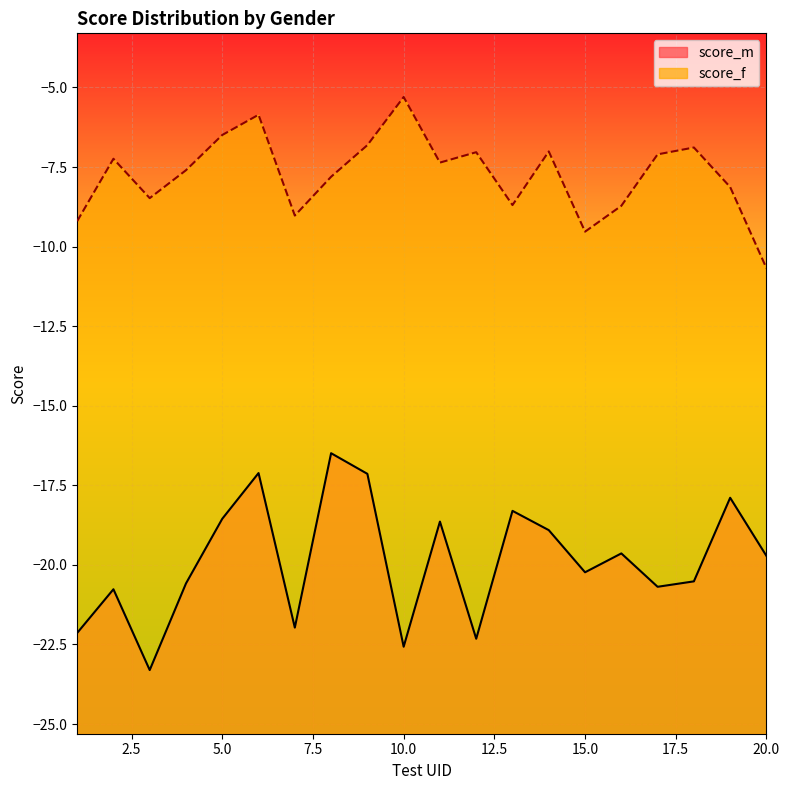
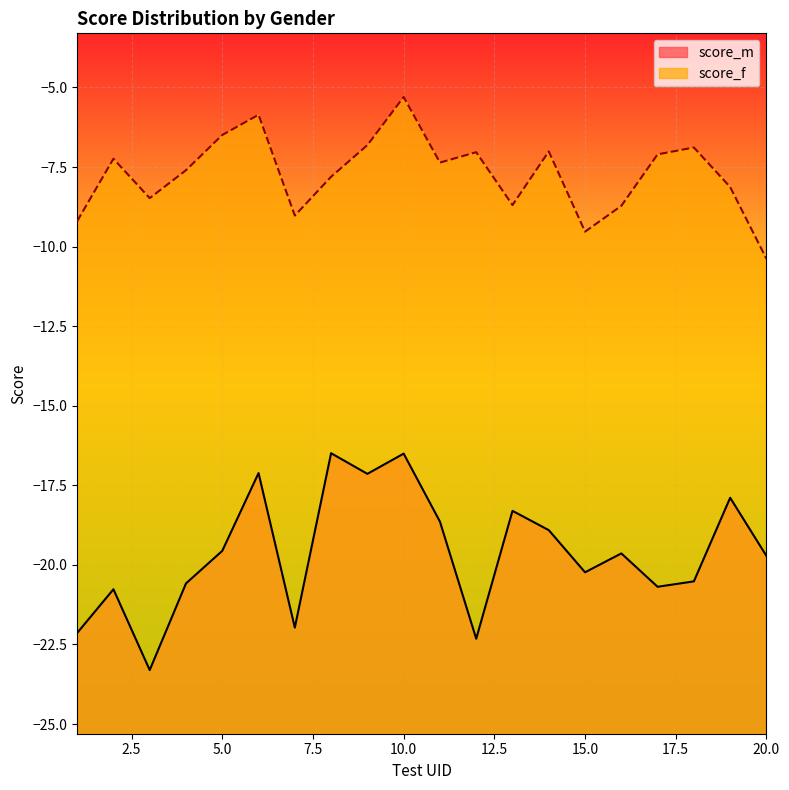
score_m, 5.0: -18.6 -> -19.6
score_m, 10.0: -22.6 -> -16.5
score_f, 20.0: -10.7 -> -10.4
